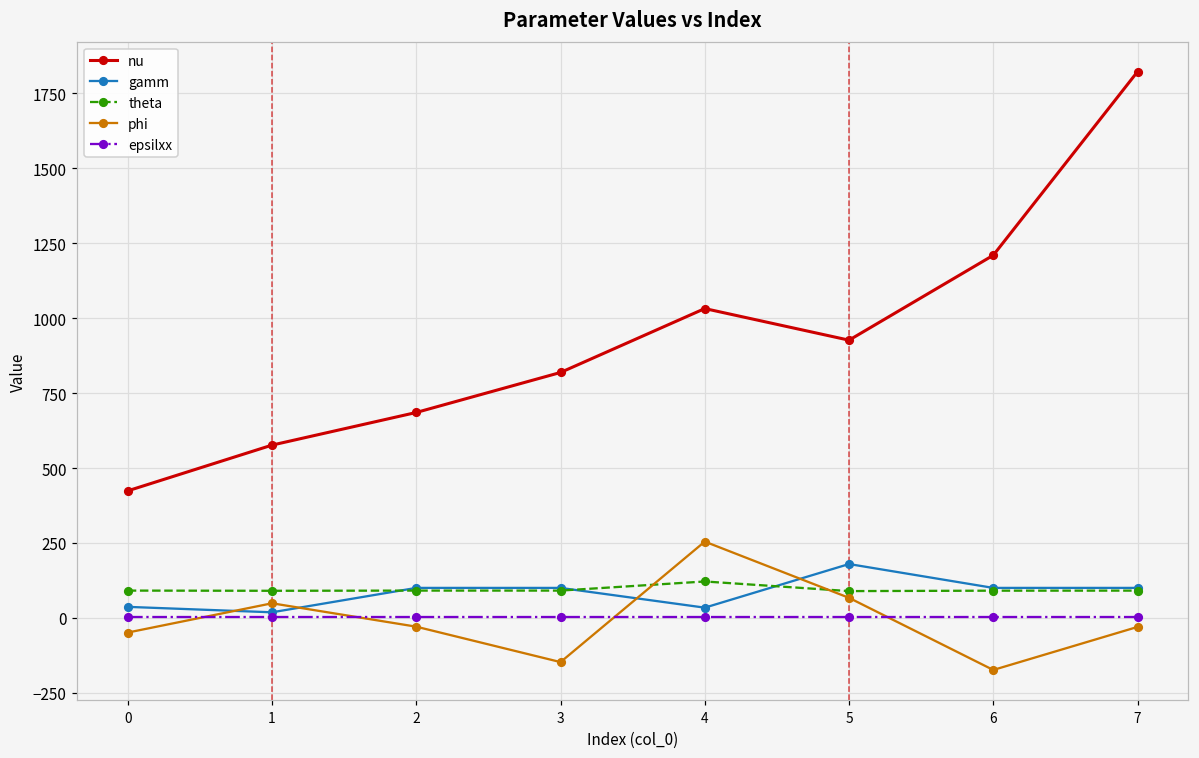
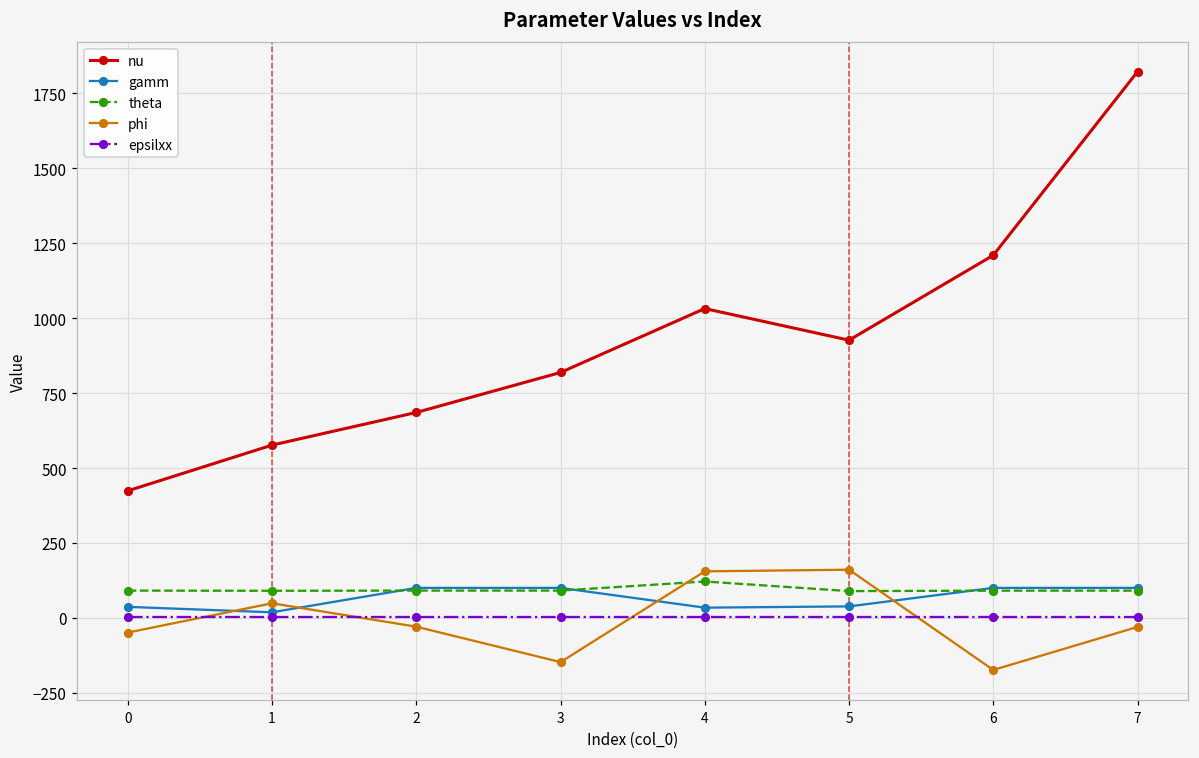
phi, 4: 250 -> 160
gamm, 5: 180 -> 40
phi, 5: 70 -> 160
